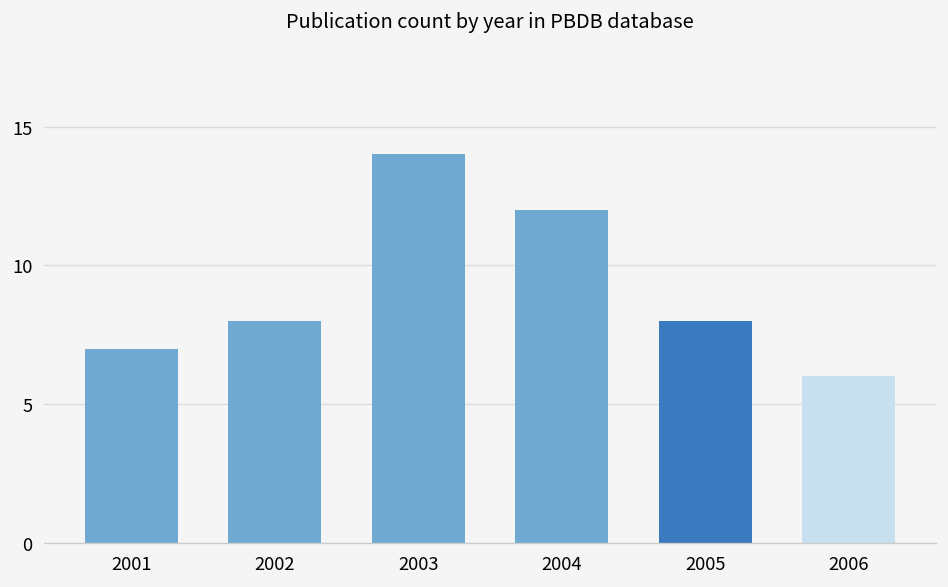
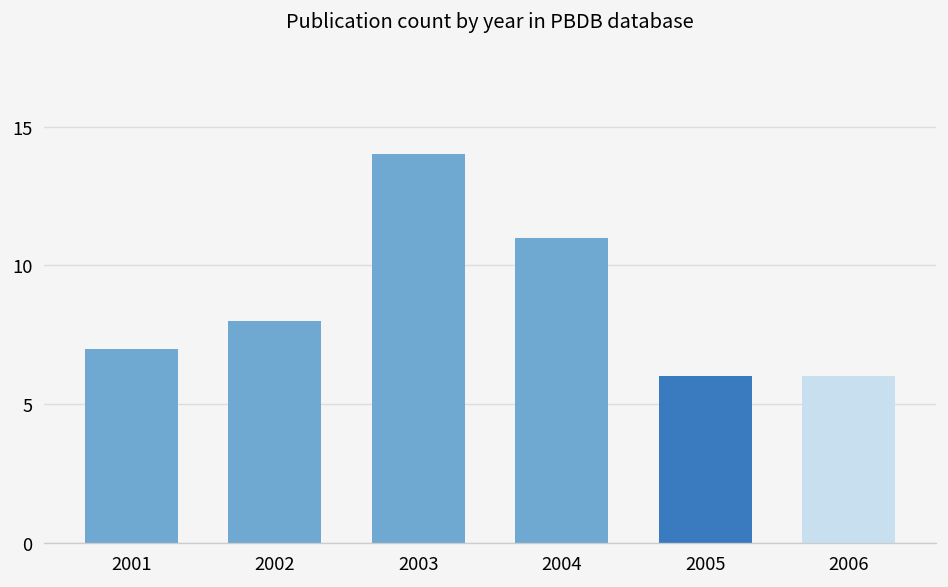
2004: 12 -> 11
2005: 8 -> 6
